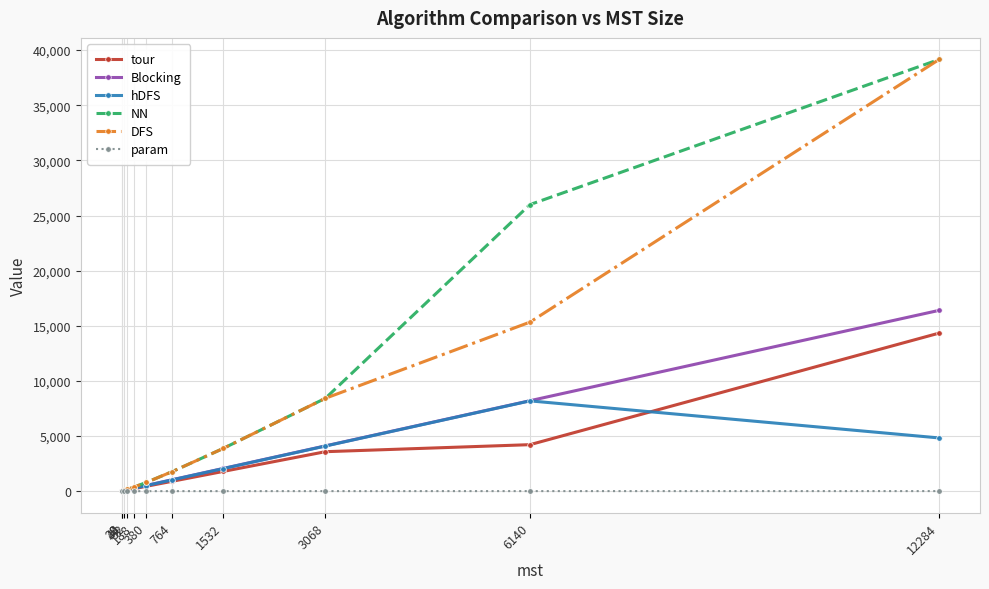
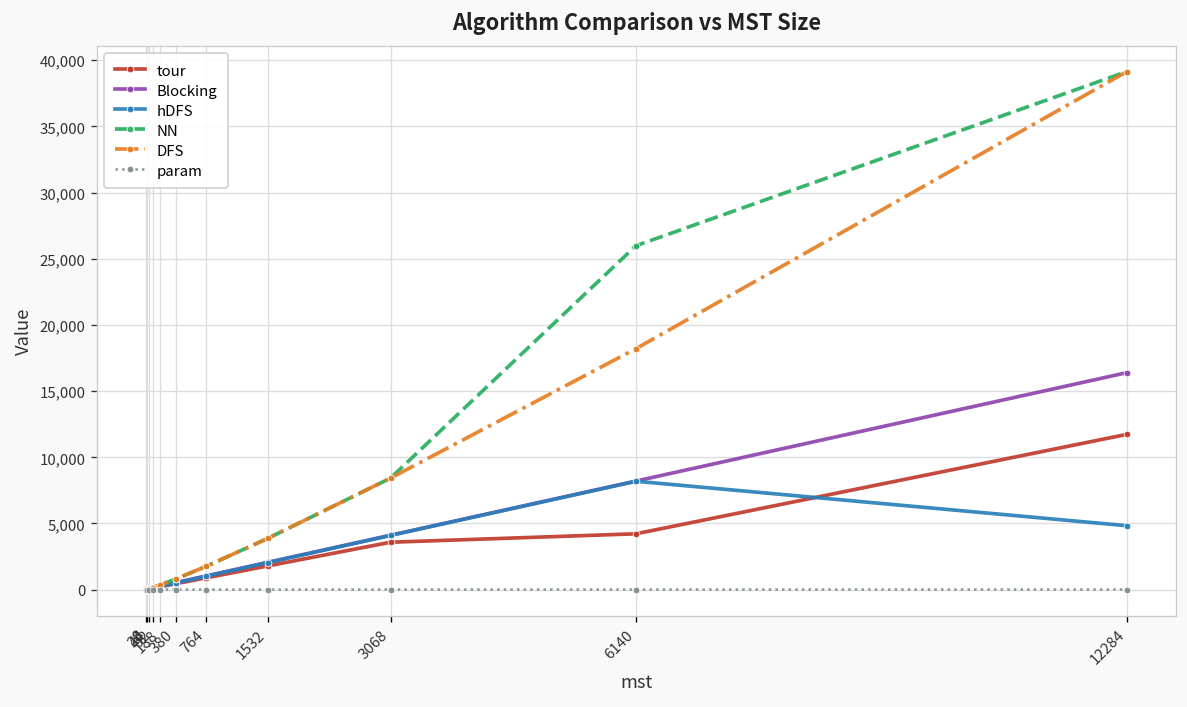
DFS, 6140: 15,300 -> 18,200
tour, 12284: 14,300 -> 11,700
